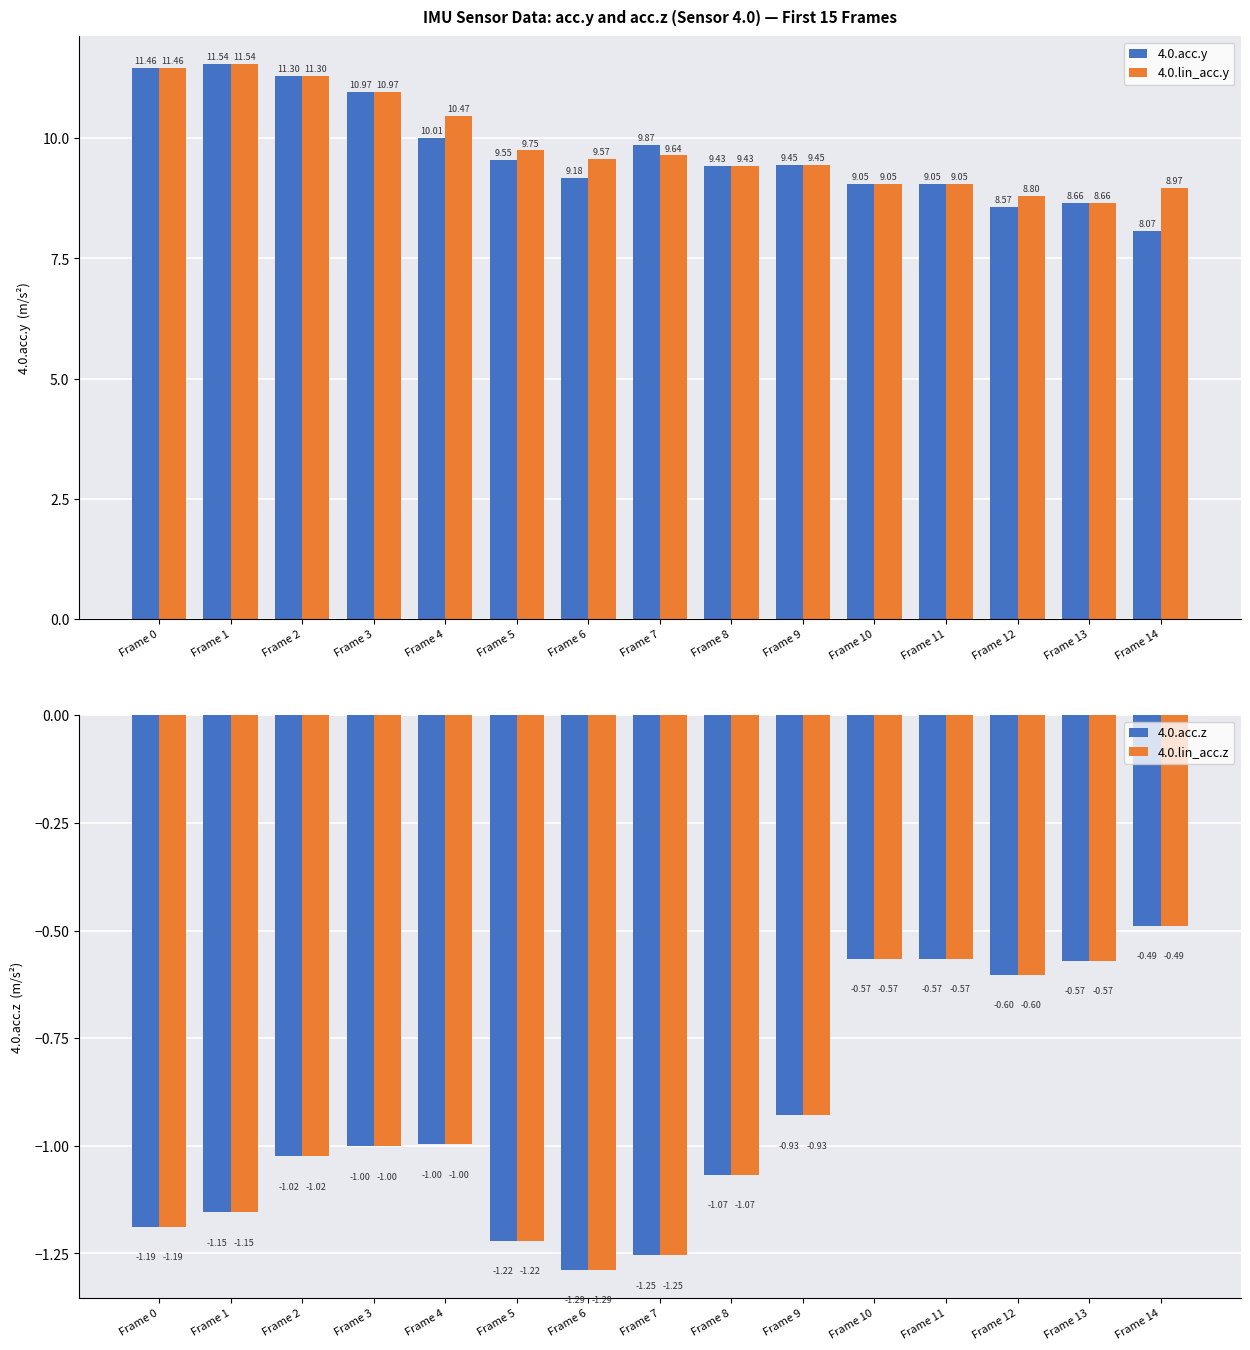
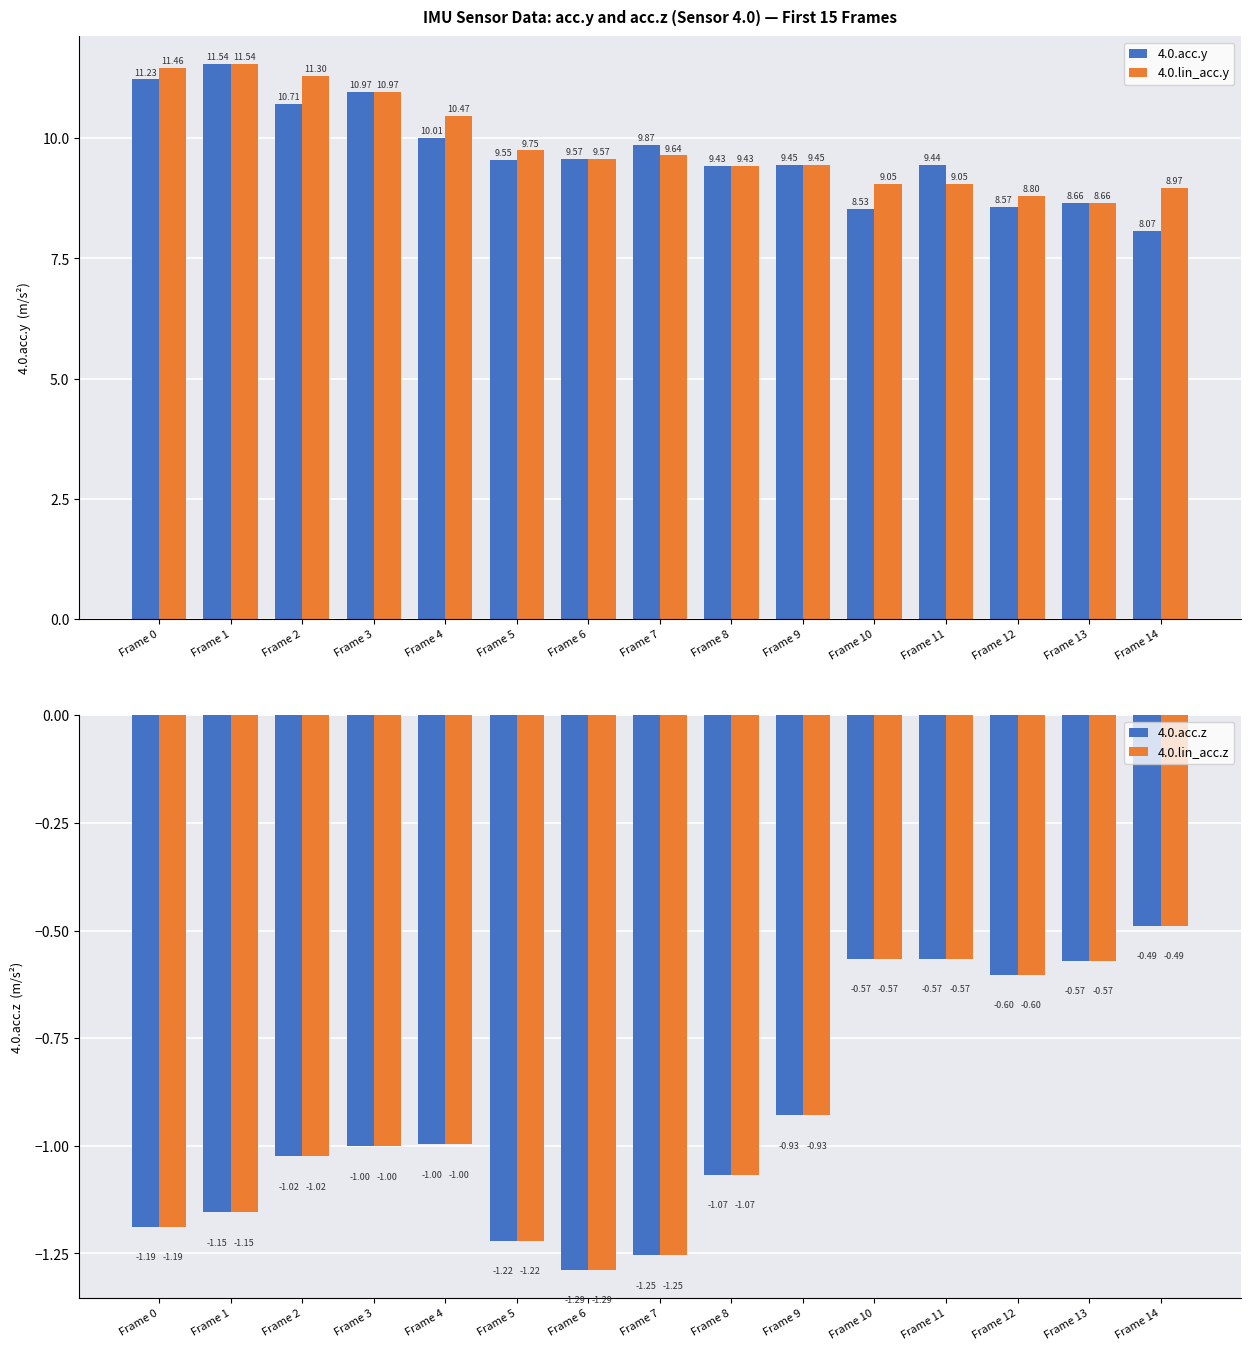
IMU Sensor Data: acc.y and acc.z (Sensor 4.0) — First 15 Frames, 4.0.acc.y, Frame 0: 11.46 -> 11.23
IMU Sensor Data: acc.y and acc.z (Sensor 4.0) — First 15 Frames, 4.0.acc.y, Frame 2: 11.30 -> 10.71
IMU Sensor Data: acc.y and acc.z (Sensor 4.0) — First 15 Frames, 4.0.acc.y, Frame 6: 9.18 -> 9.57
IMU Sensor Data: acc.y and acc.z (Sensor 4.0) — First 15 Frames, 4.0.acc.y, Frame 10: 9.05 -> 8.53
IMU Sensor Data: acc.y and acc.z (Sensor 4.0) — First 15 Frames, 4.0.acc.y, Frame 11: 9.05 -> 9.44
